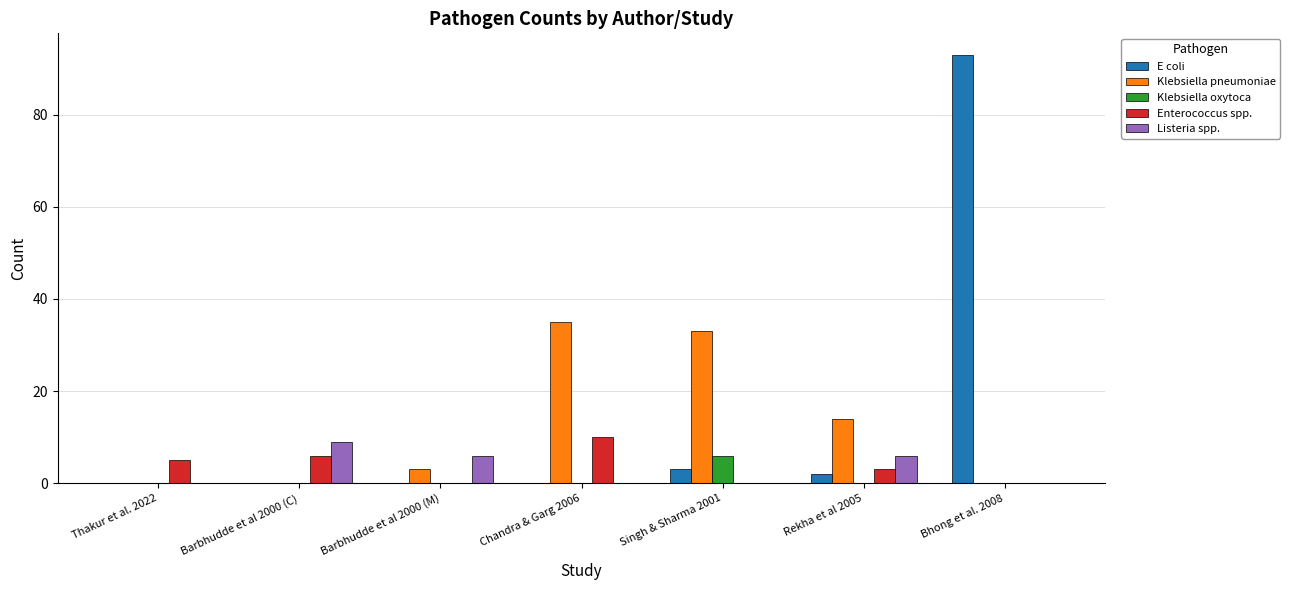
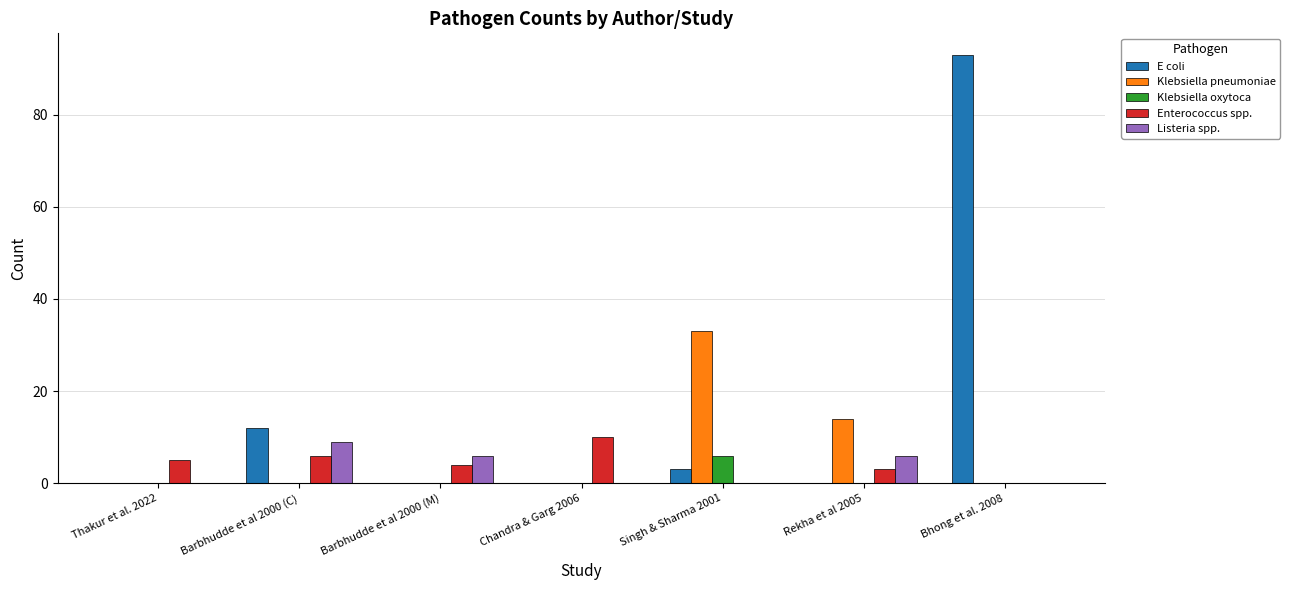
E coli, Barbhudde et al 2000 (C): 0 -> 12
Klebsiella pneumoniae, Barbhudde et al 2000 (M): 3 -> 0
Enterococcus spp., Barbhudde et al 2000 (M): 0 -> 4
Klebsiella pneumoniae, Chandra & Garg 2006: 35 -> 0
E coli, Rekha et al 2005: 2 -> 0
